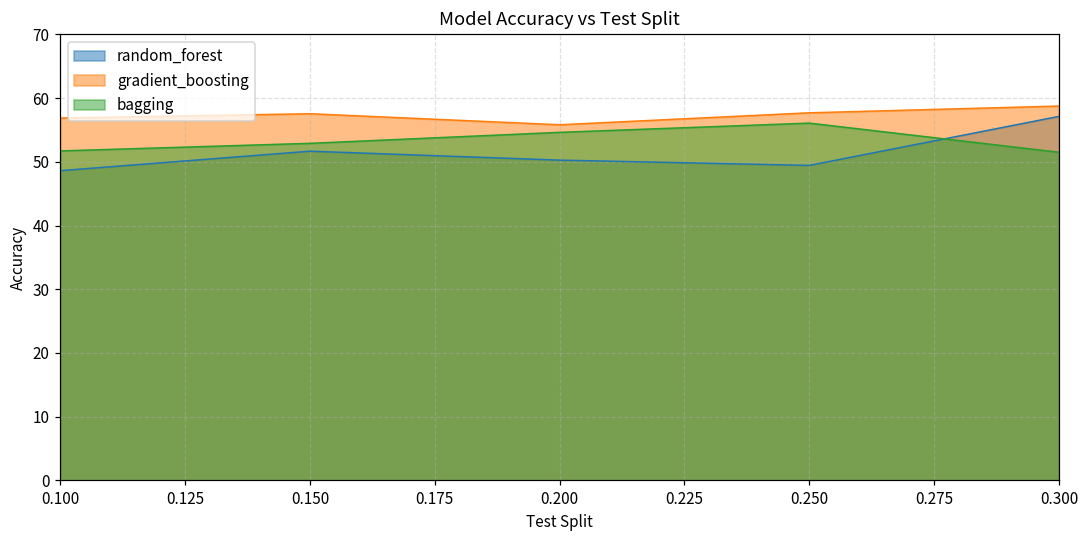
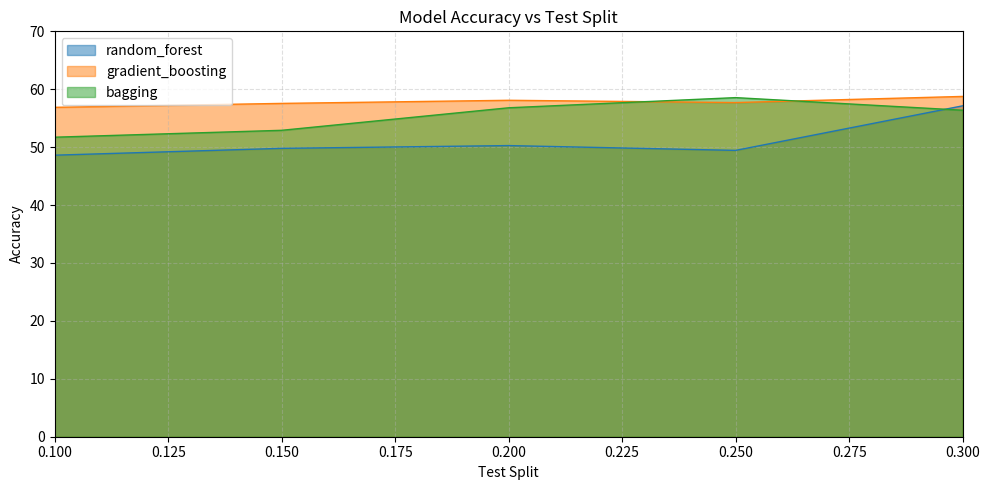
random_forest, 0.150: 52 -> 50
gradient_boosting, 0.200: 56 -> 58
bagging, 0.200: 55 -> 57
bagging, 0.250: 56 -> 59
bagging, 0.300: 52 -> 56
